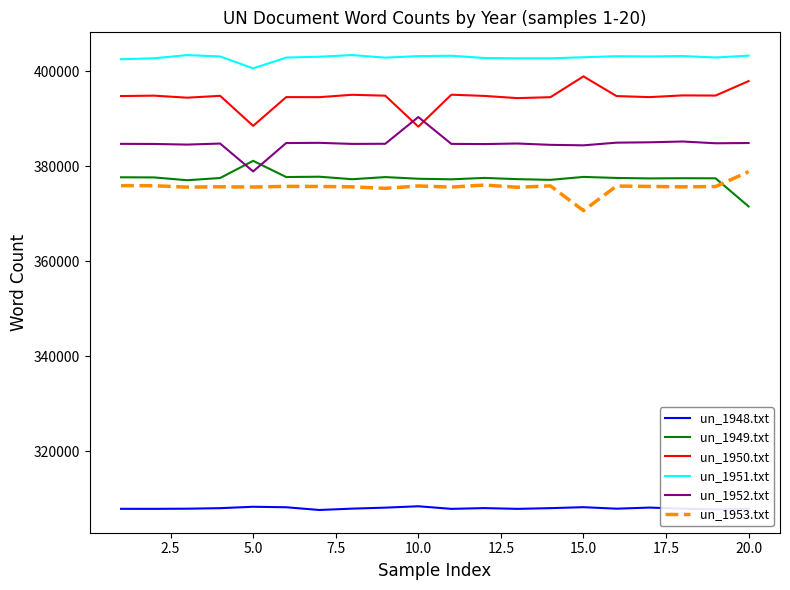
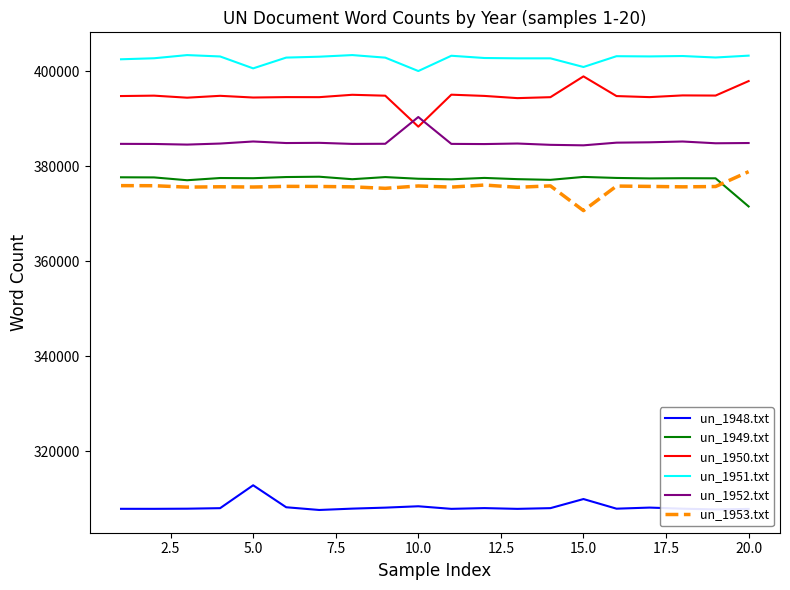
un_1948.txt, 5.0: 308000 -> 313000
un_1949.txt, 5.0: 381000 -> 378000
un_1950.txt, 5.0: 389000 -> 395000
un_1952.txt, 5.0: 379000 -> 385000
un_1951.txt, 10.0: 403000 -> 400000
un_1948.txt, 15.0: 308000 -> 310000
un_1951.txt, 15.0: 403000 -> 401000
